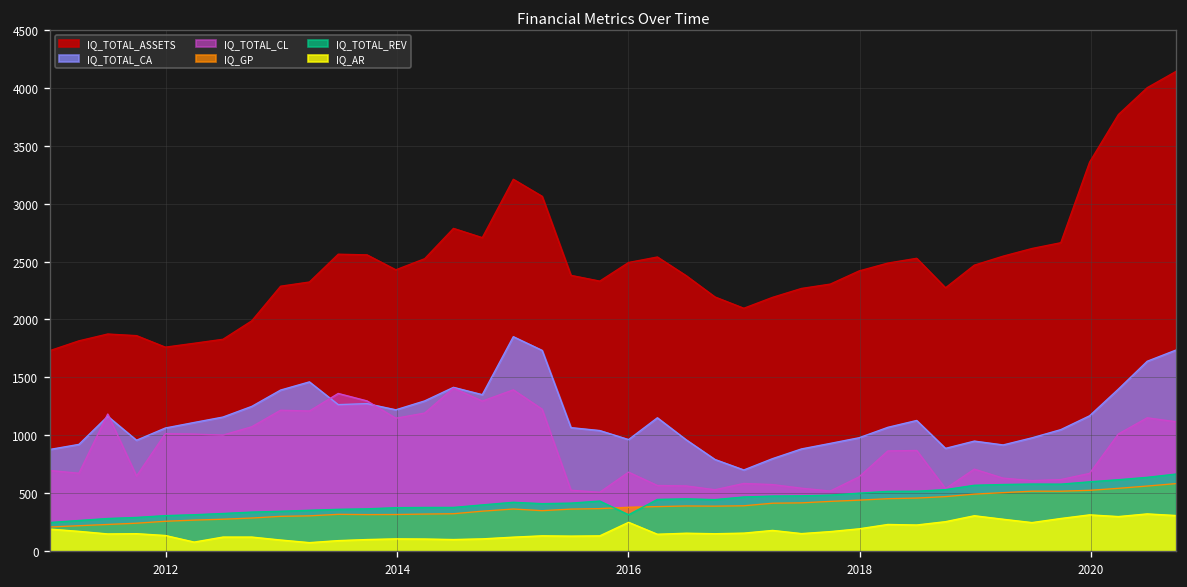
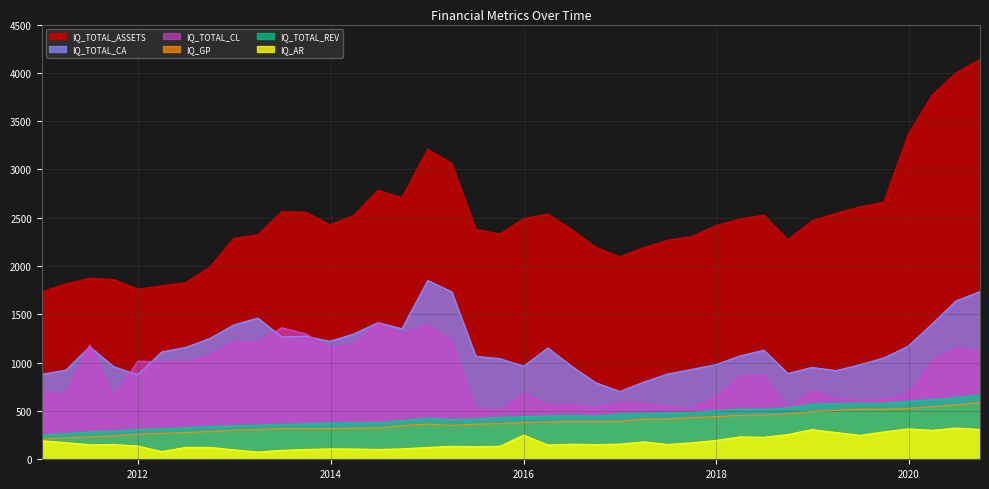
IQ_TOTAL_CA, 2012: 1100 -> 900
IQ_TOTAL_REV, 2016: 300 -> 400
